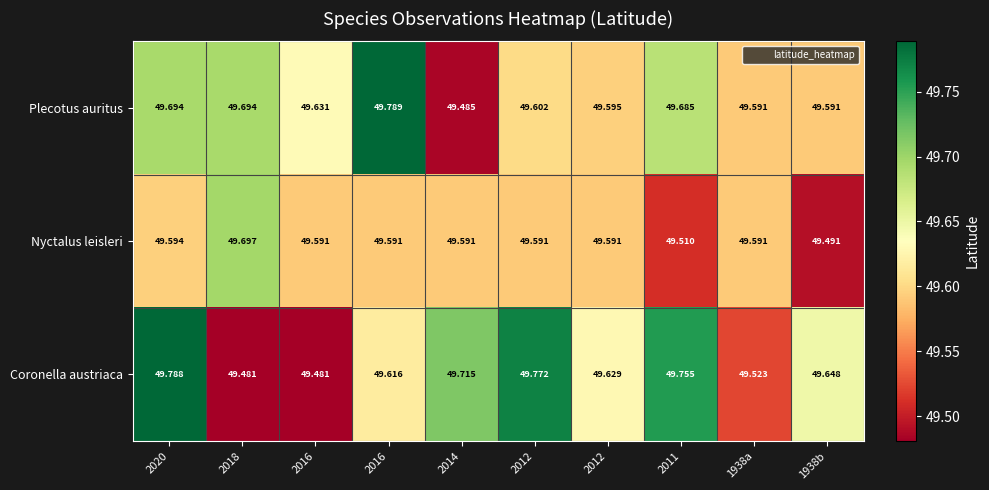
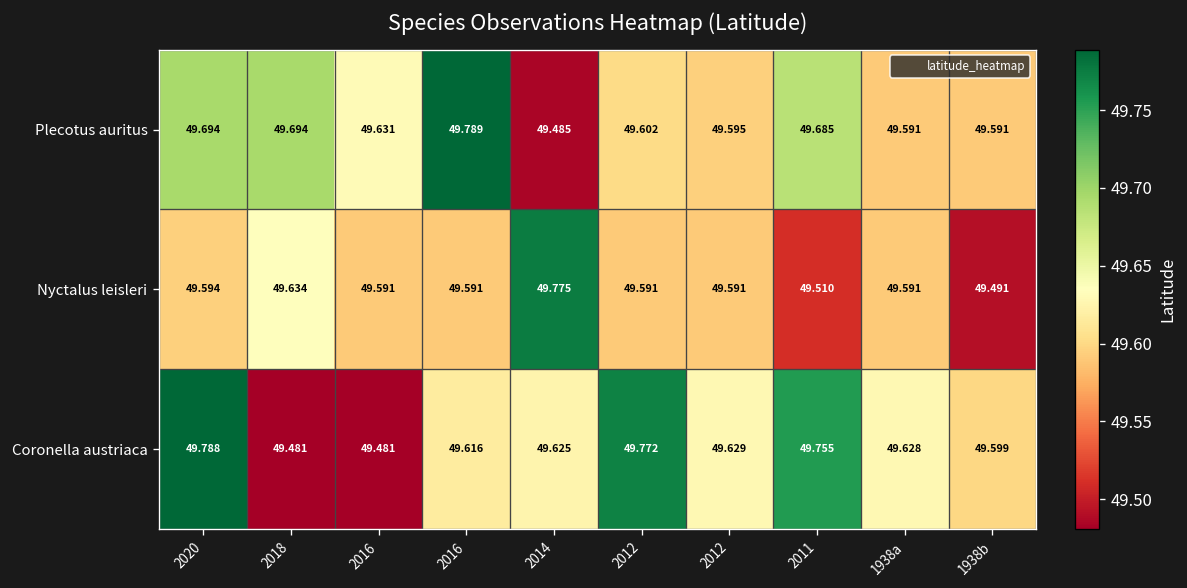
Nyctalus leisleri, 2018: 49.697 -> 49.634
Nyctalus leisleri, 2014: 49.591 -> 49.775
Coronella austriaca, 2014: 49.715 -> 49.625
Coronella austriaca, 1938a: 49.523 -> 49.628
Coronella austriaca, 1938b: 49.648 -> 49.599
